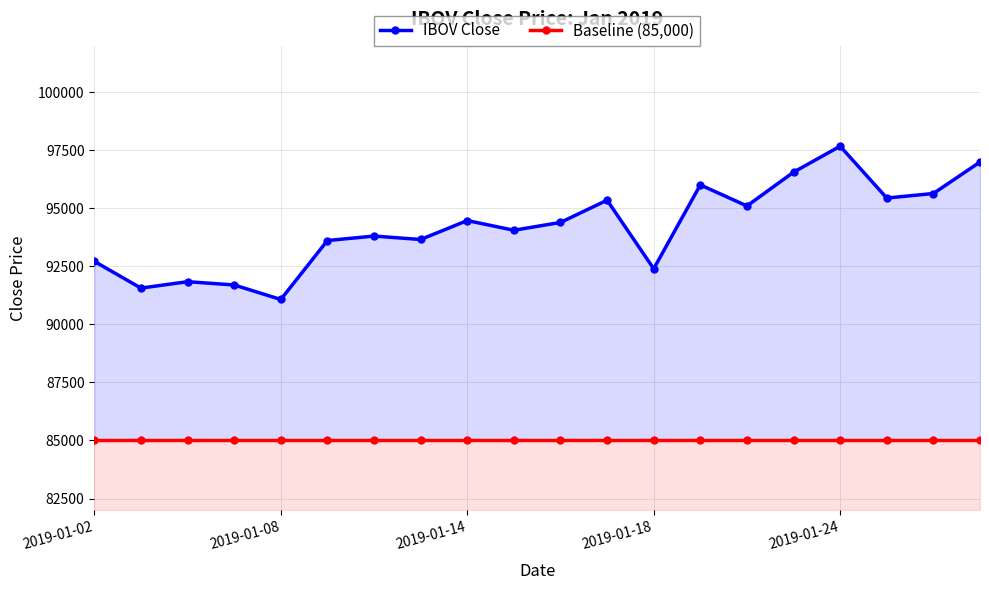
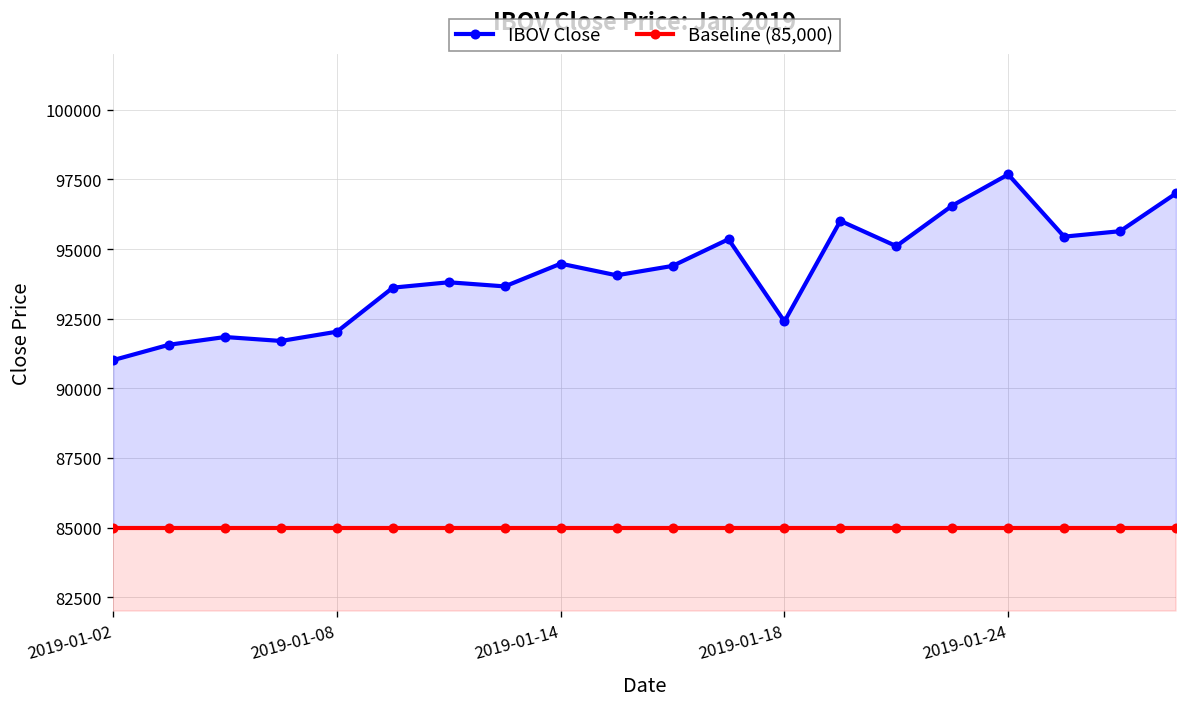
IBOV Close, 2019-01-02: 92700 -> 91000
IBOV Close, 2019-01-08: 91100 -> 92000
